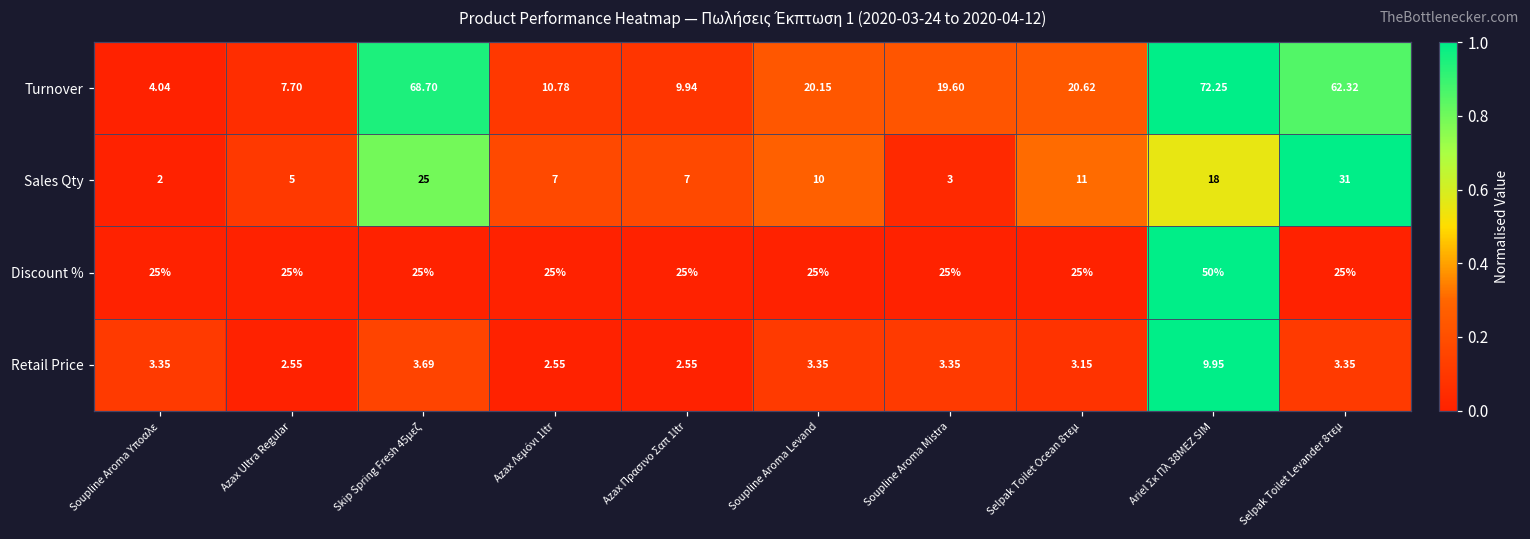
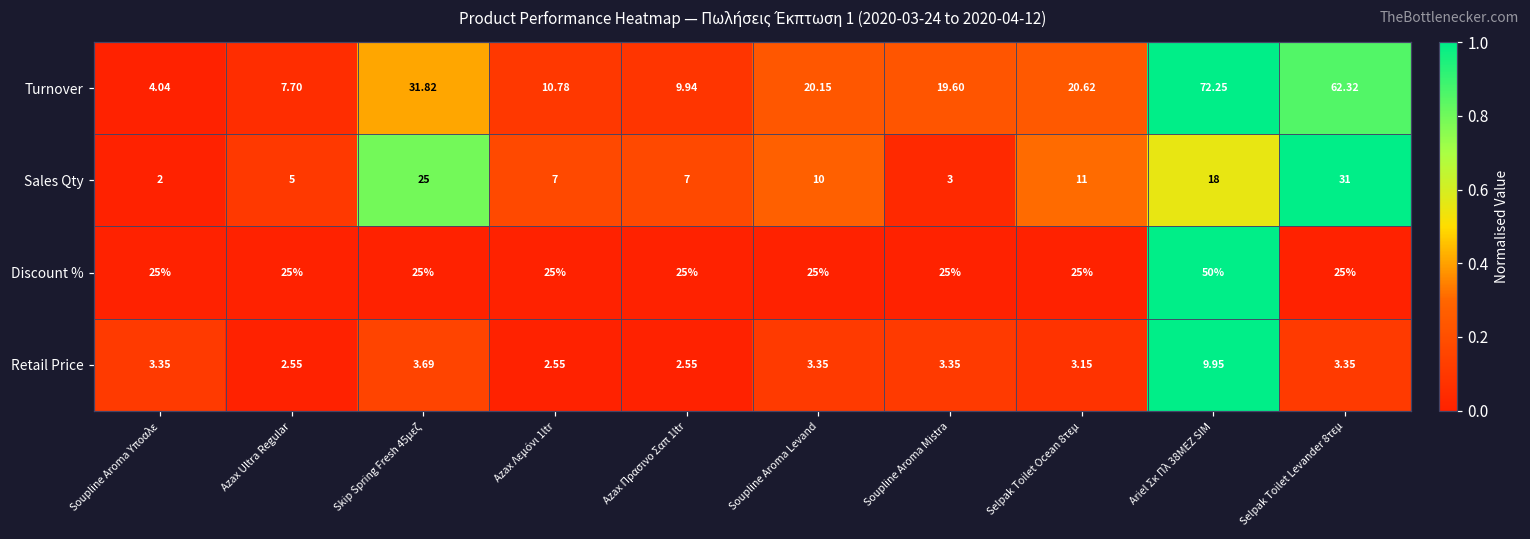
Turnover, Skip Spring Fresh 45μεζ: 68.70 -> 31.82
